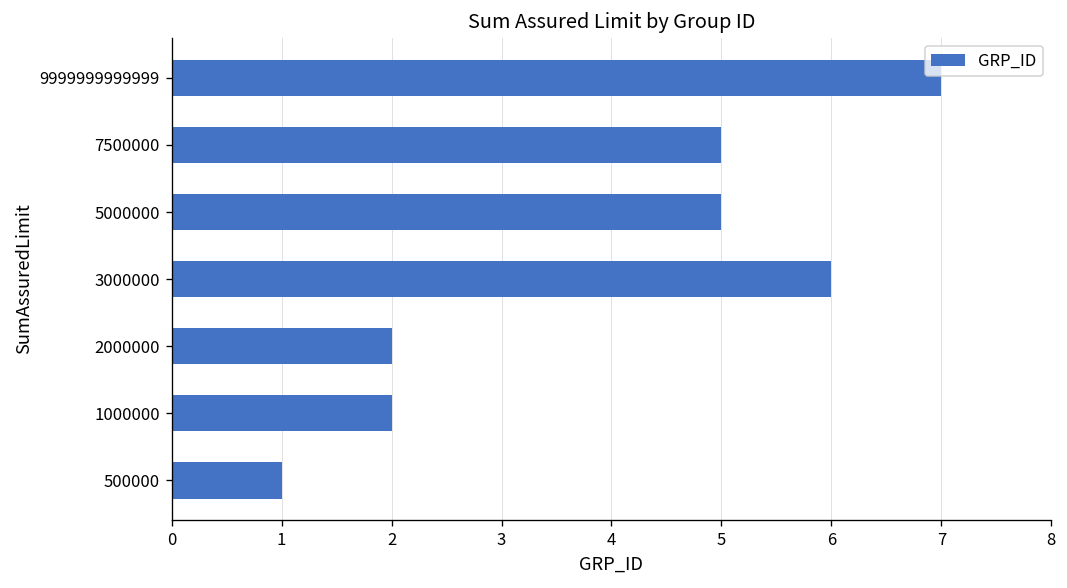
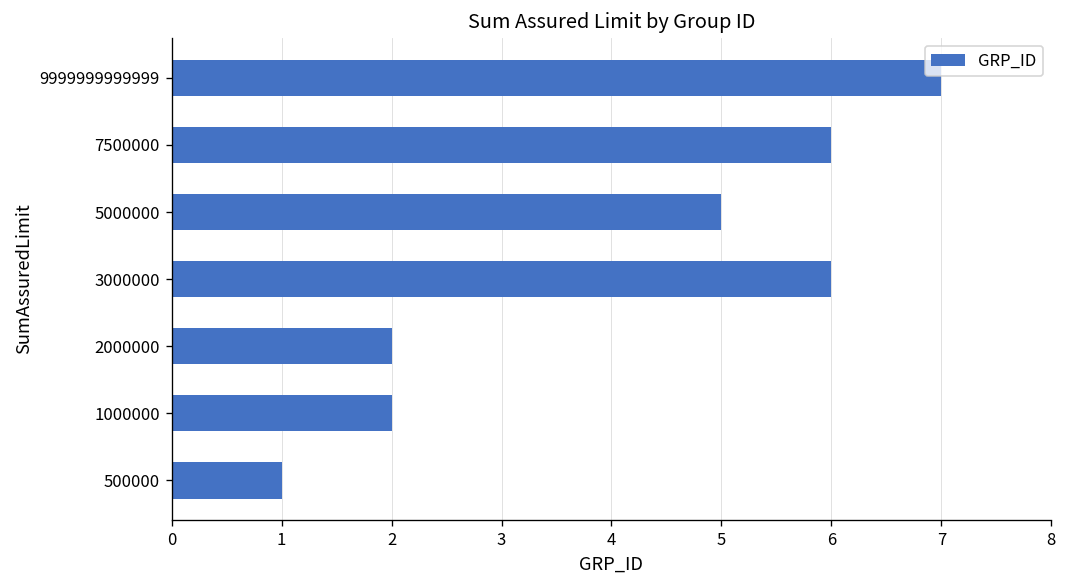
7500000: 5 -> 6
